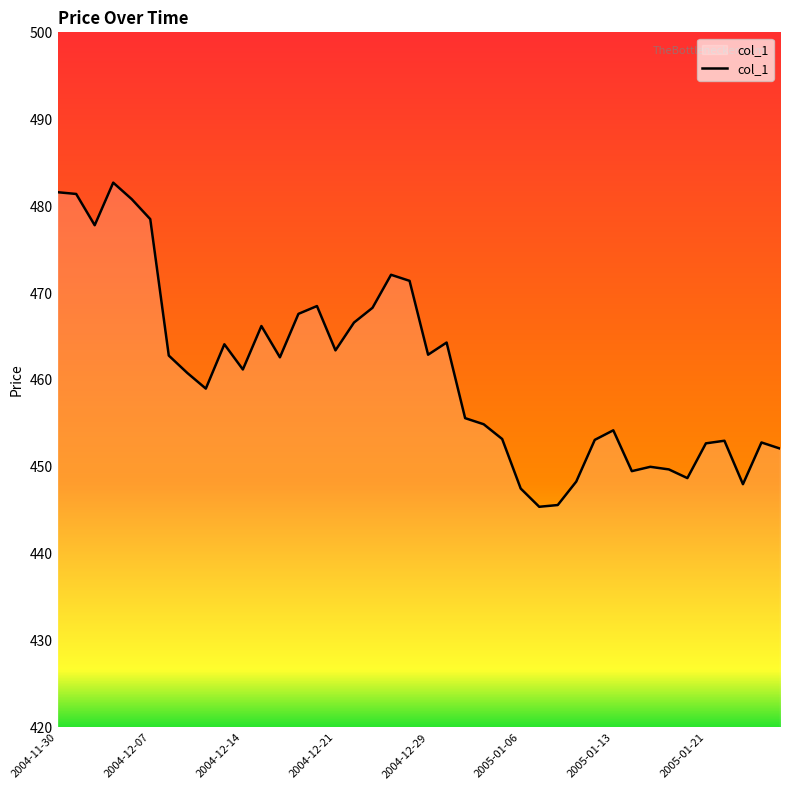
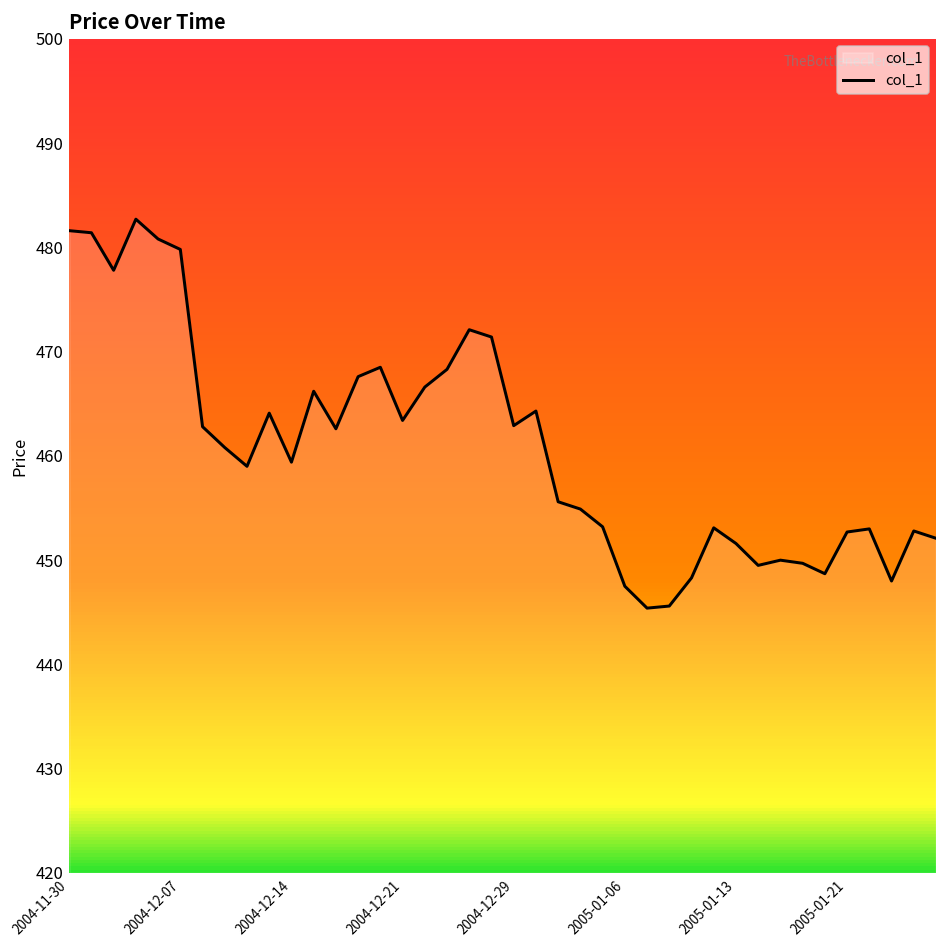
2004-12-07: 479 -> 480
2004-12-14: 461 -> 459
2005-01-13: 454 -> 452
